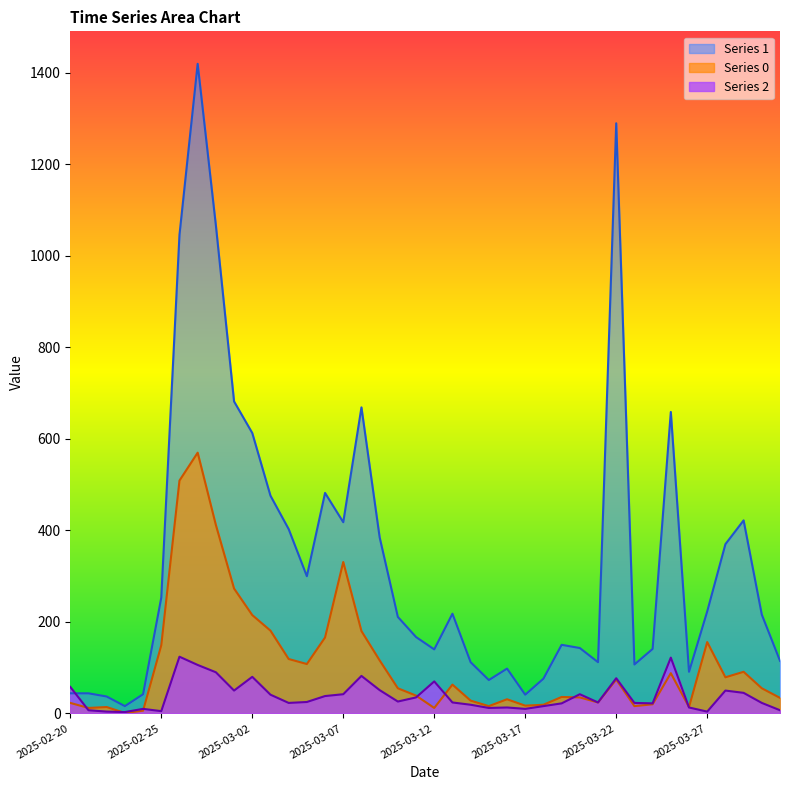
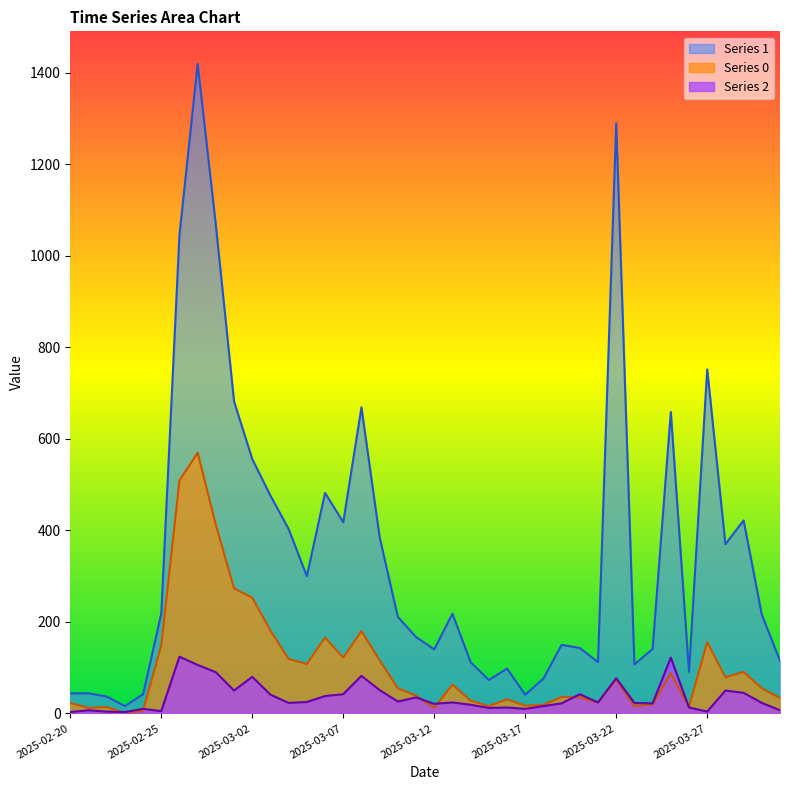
Series 2, 2025-02-20: 60 -> 0
Series 1, 2025-02-25: 250 -> 220
Series 1, 2025-03-02: 610 -> 560
Series 0, 2025-03-02: 220 -> 250
Series 0, 2025-03-07: 330 -> 120
Series 2, 2025-03-12: 70 -> 20
Series 1, 2025-03-27: 220 -> 750
